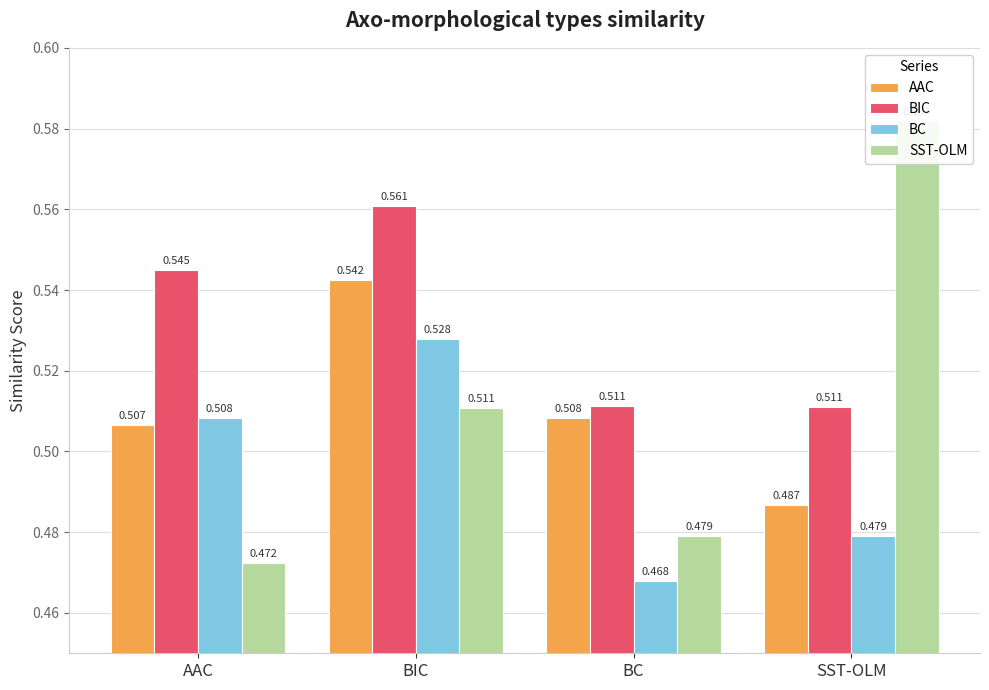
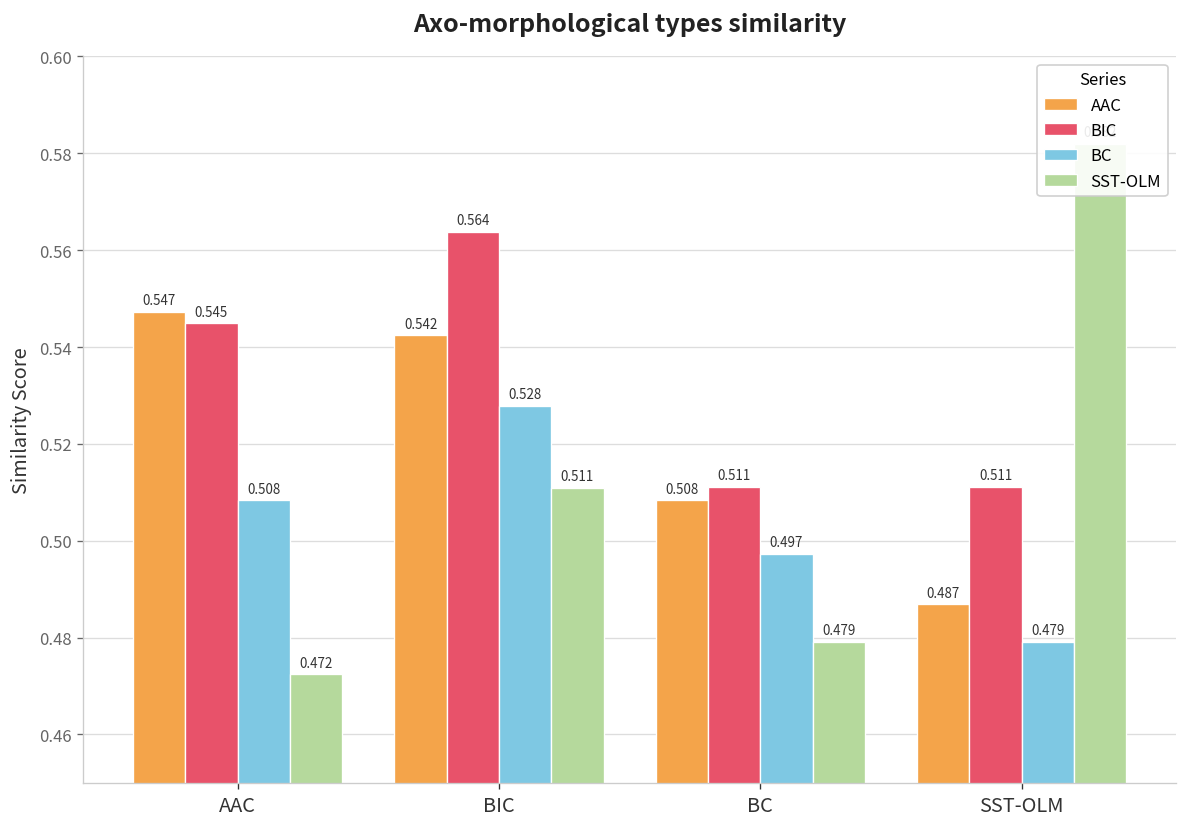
AAC, AAC: 0.507 -> 0.547
BIC, BIC: 0.561 -> 0.564
BC, BC: 0.468 -> 0.497
